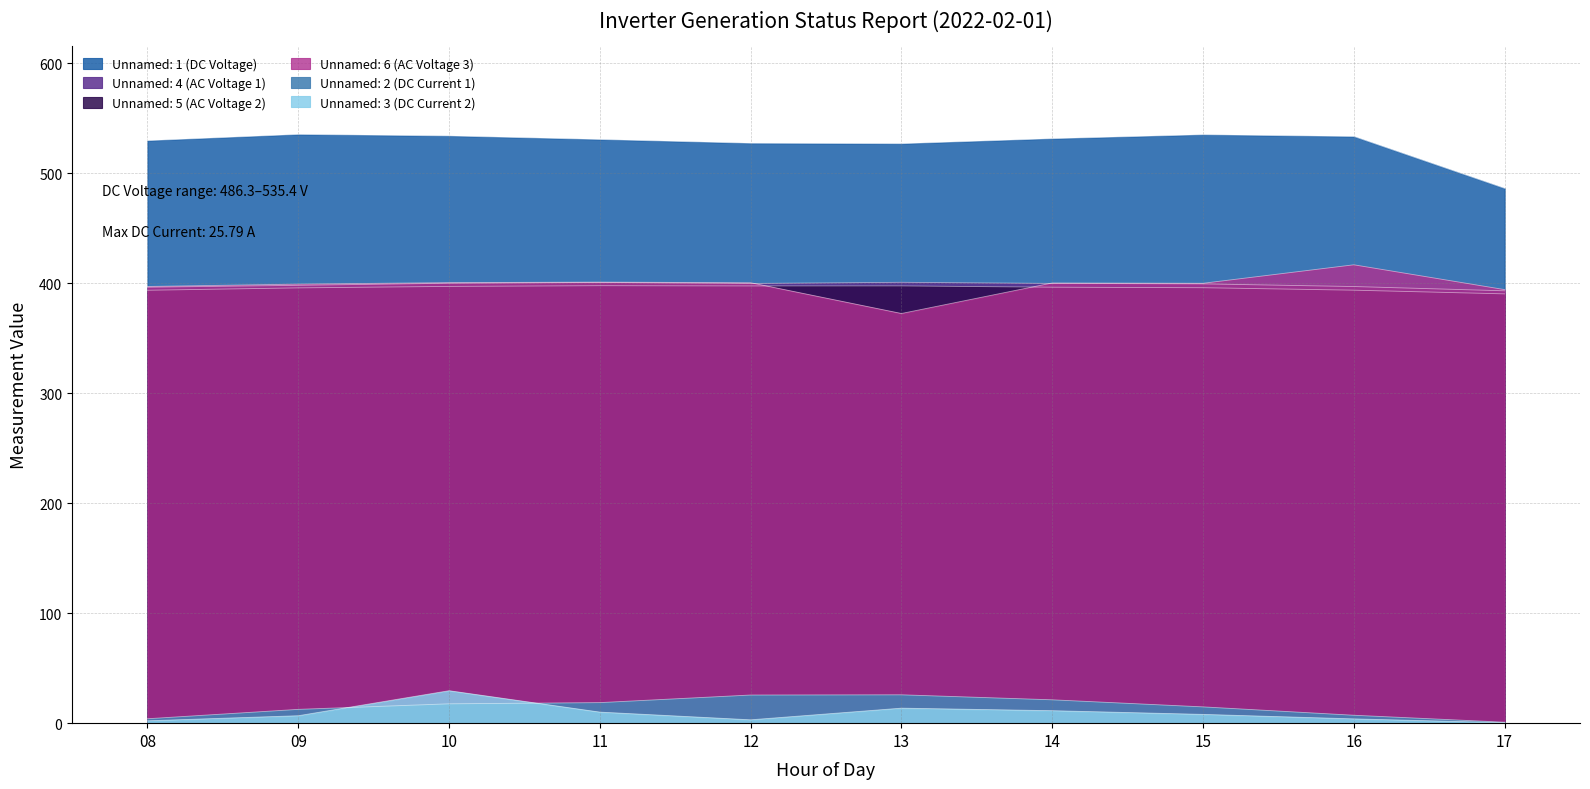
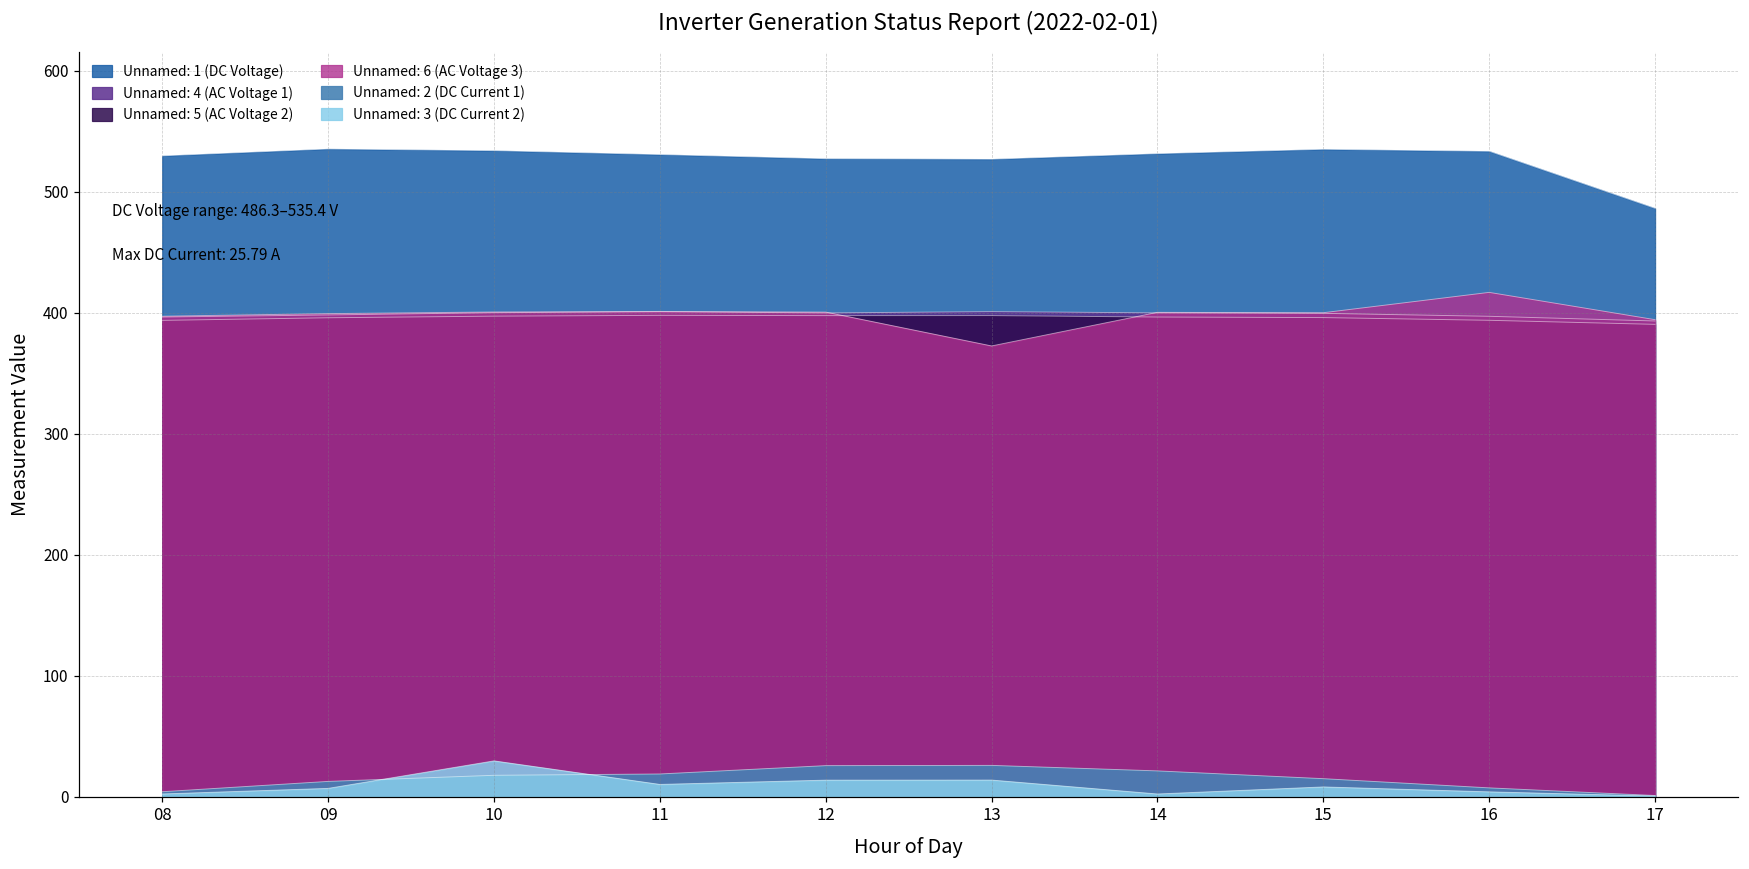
Unnamed: 3 (DC Current 2), 12: 3 -> 14
Unnamed: 3 (DC Current 2), 14: 11 -> 2
